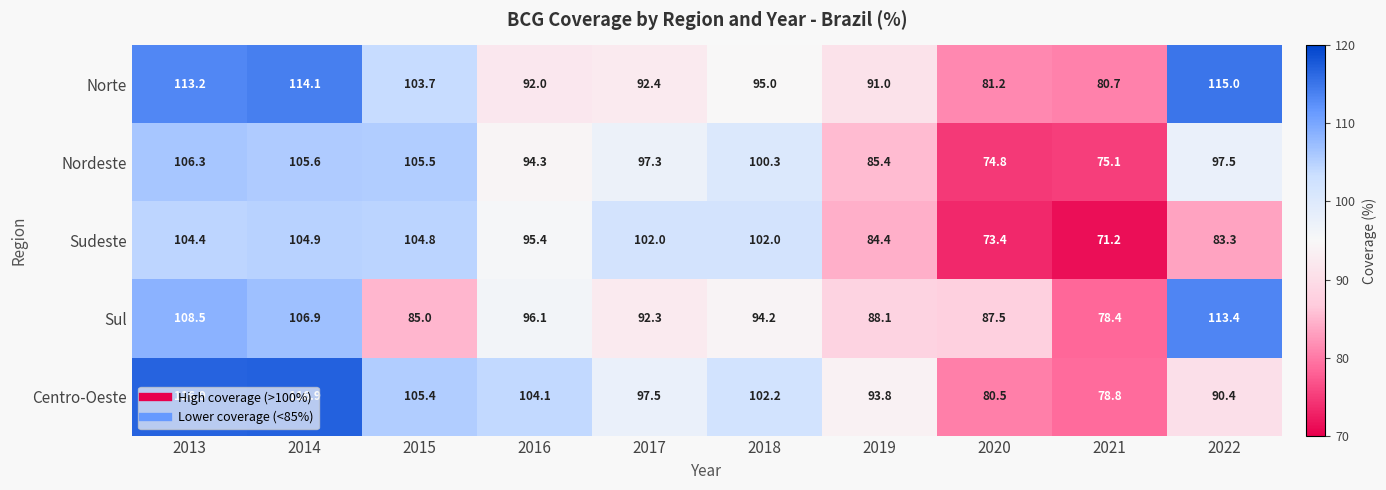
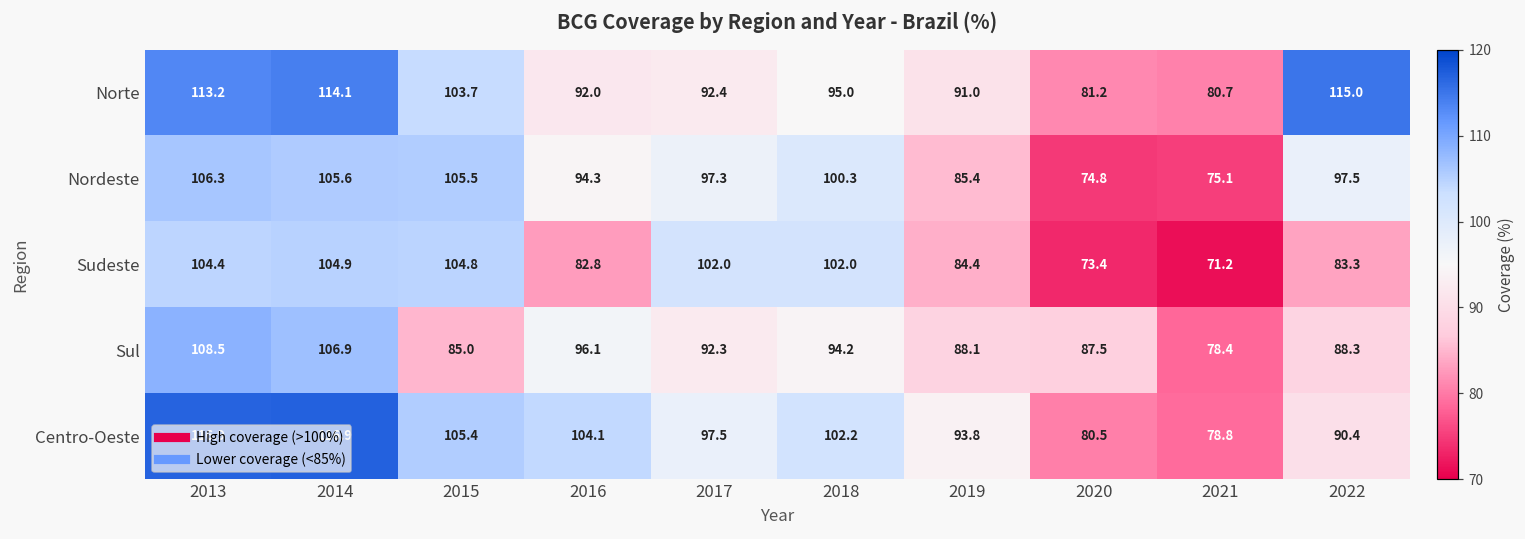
Sudeste, 2016: 95.4 -> 82.8
Sul, 2022: 113.4 -> 88.3
